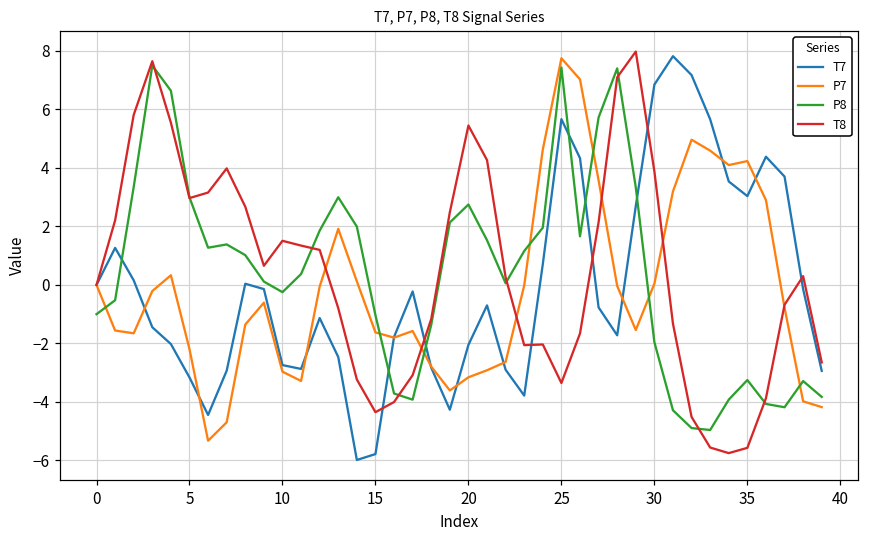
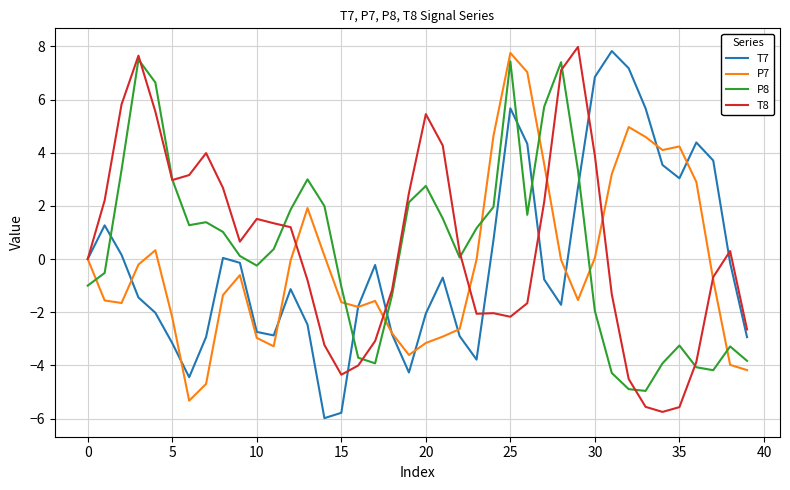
T8, 25: -3.4 -> -2.2
